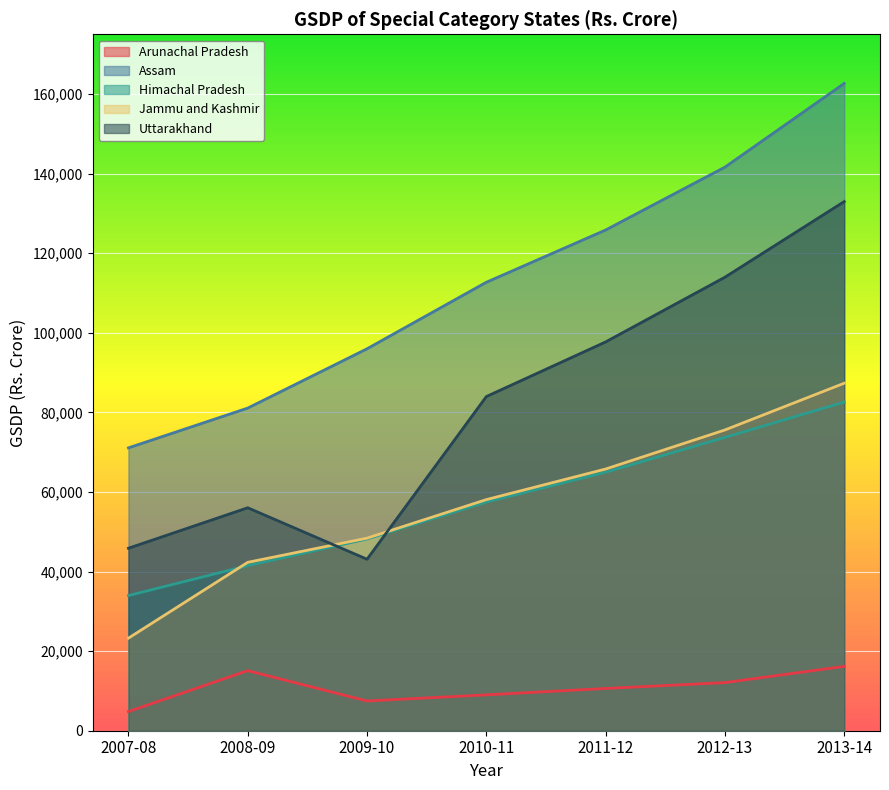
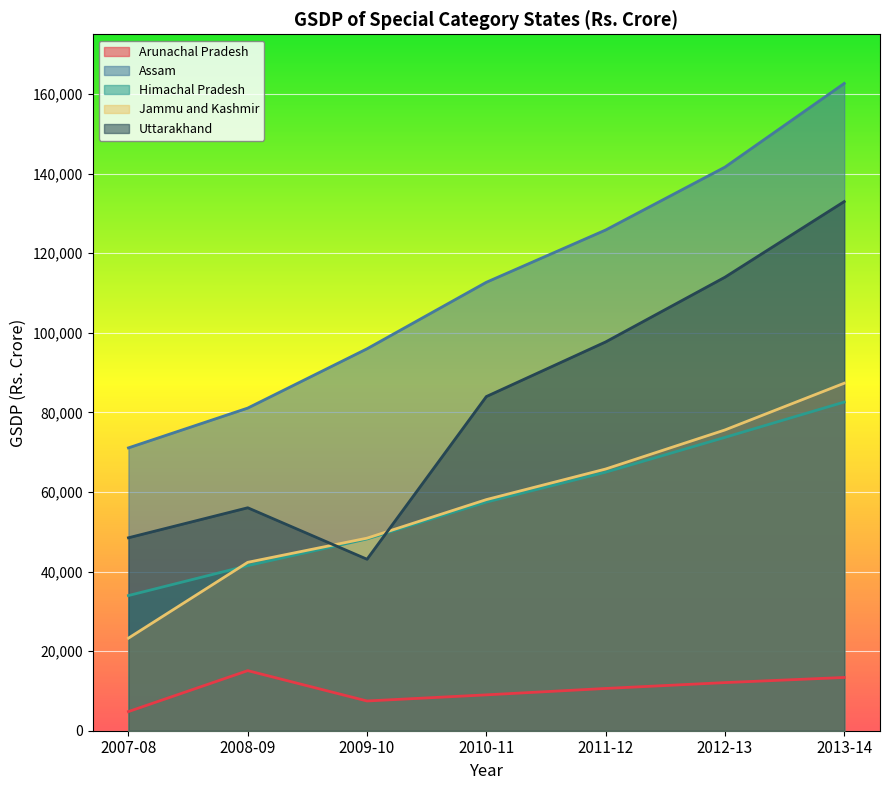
Uttarakhand, 2007-08: 46,000 -> 48,000
Arunachal Pradesh, 2013-14: 16,000 -> 13,000
